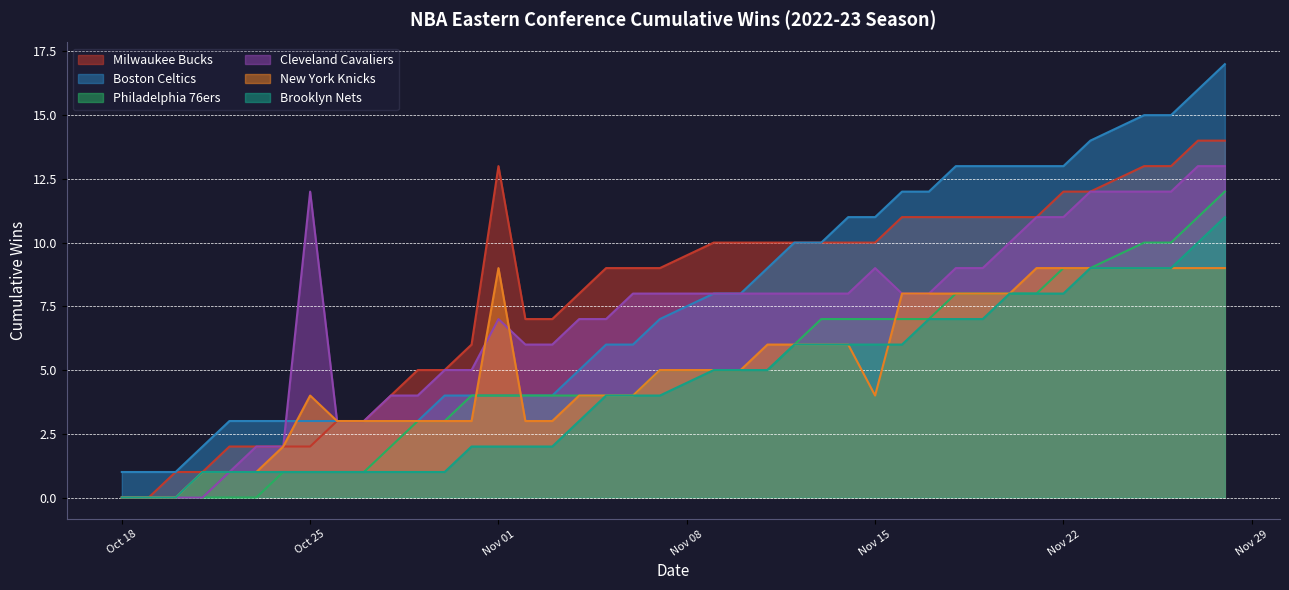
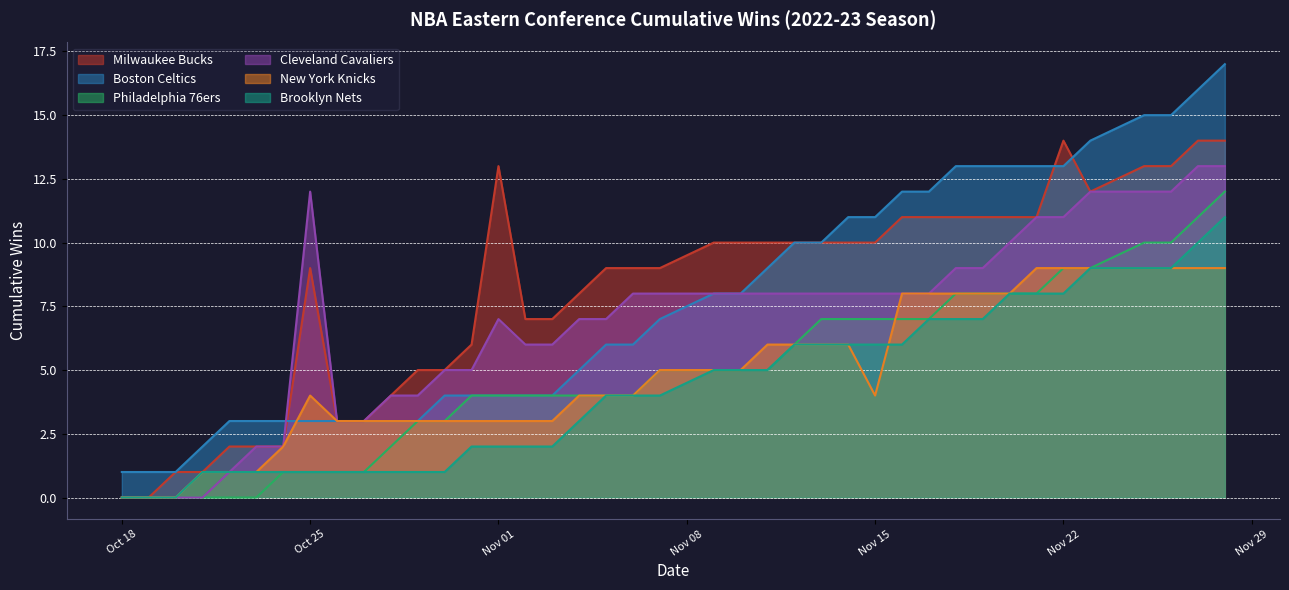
Milwaukee Bucks, Oct 25: 2 -> 9
New York Knicks, Nov 01: 9 -> 3
Cleveland Cavaliers, Nov 15: 9 -> 8
Milwaukee Bucks, Nov 22: 12 -> 14
